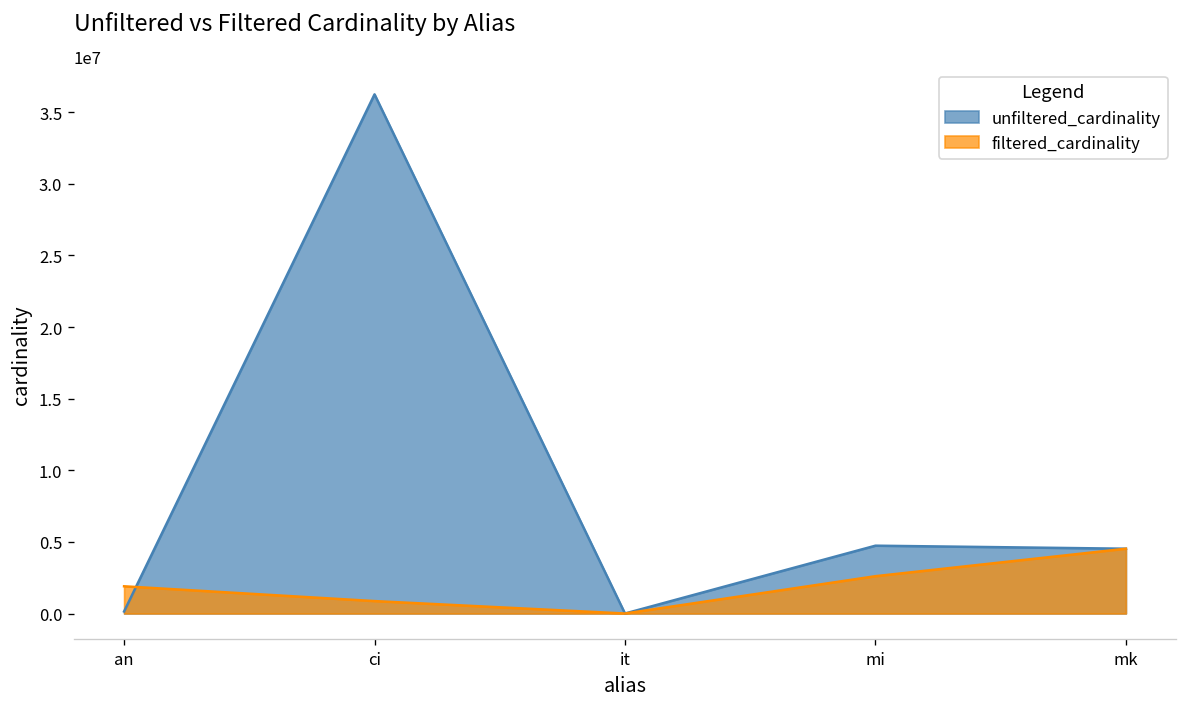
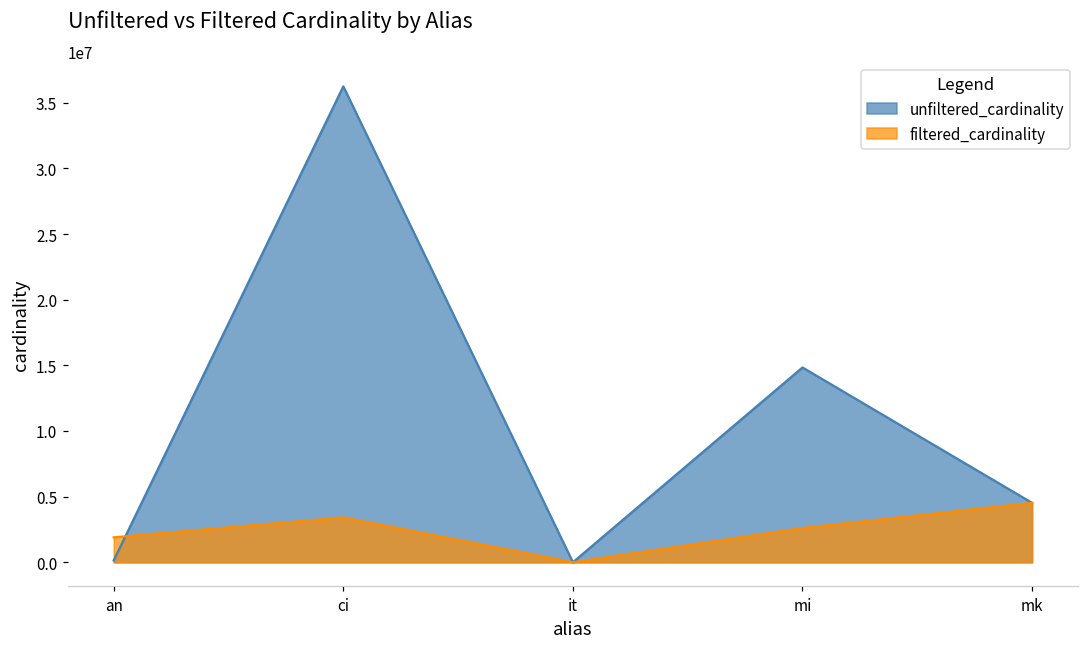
filtered_cardinality, ci: 900000 -> 3400000
unfiltered_cardinality, mi: 4700000 -> 14800000
